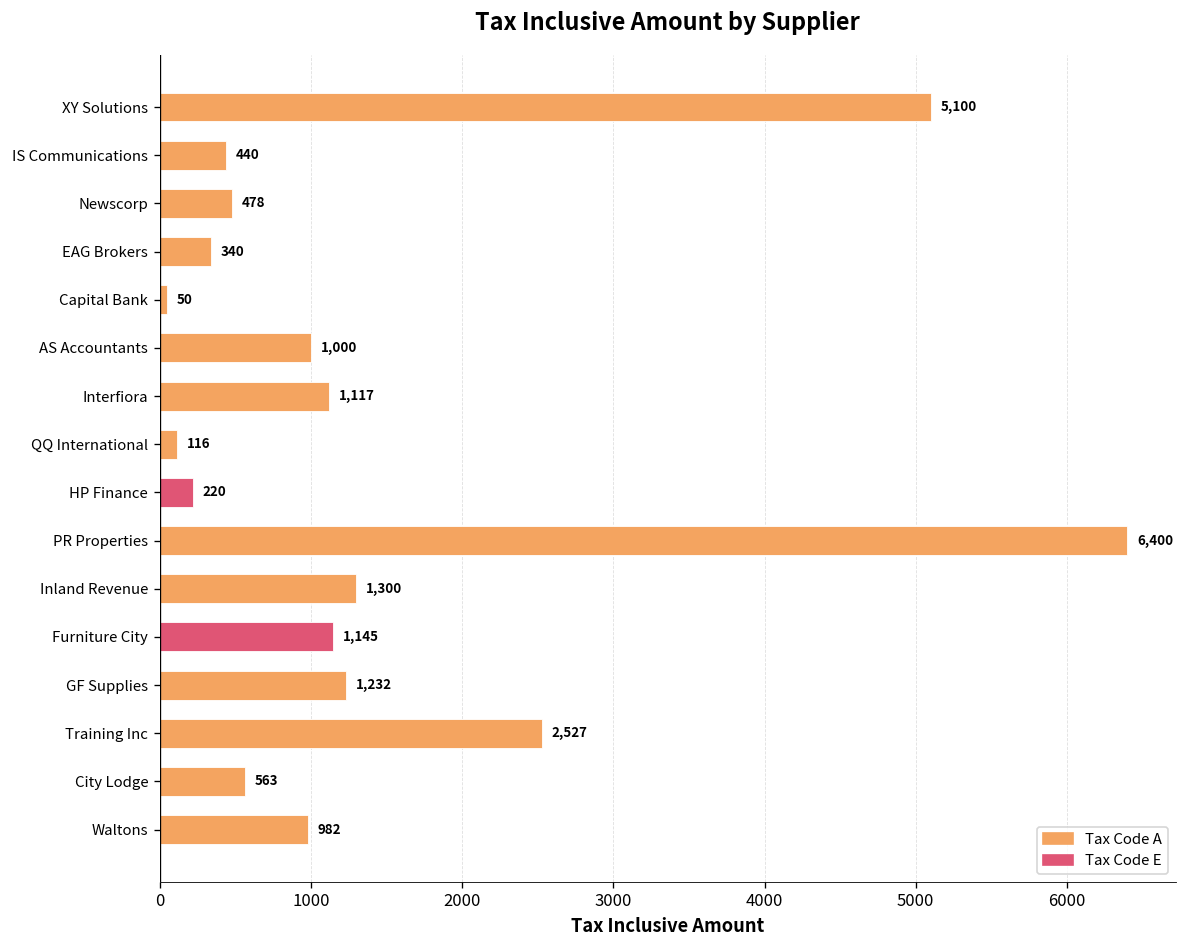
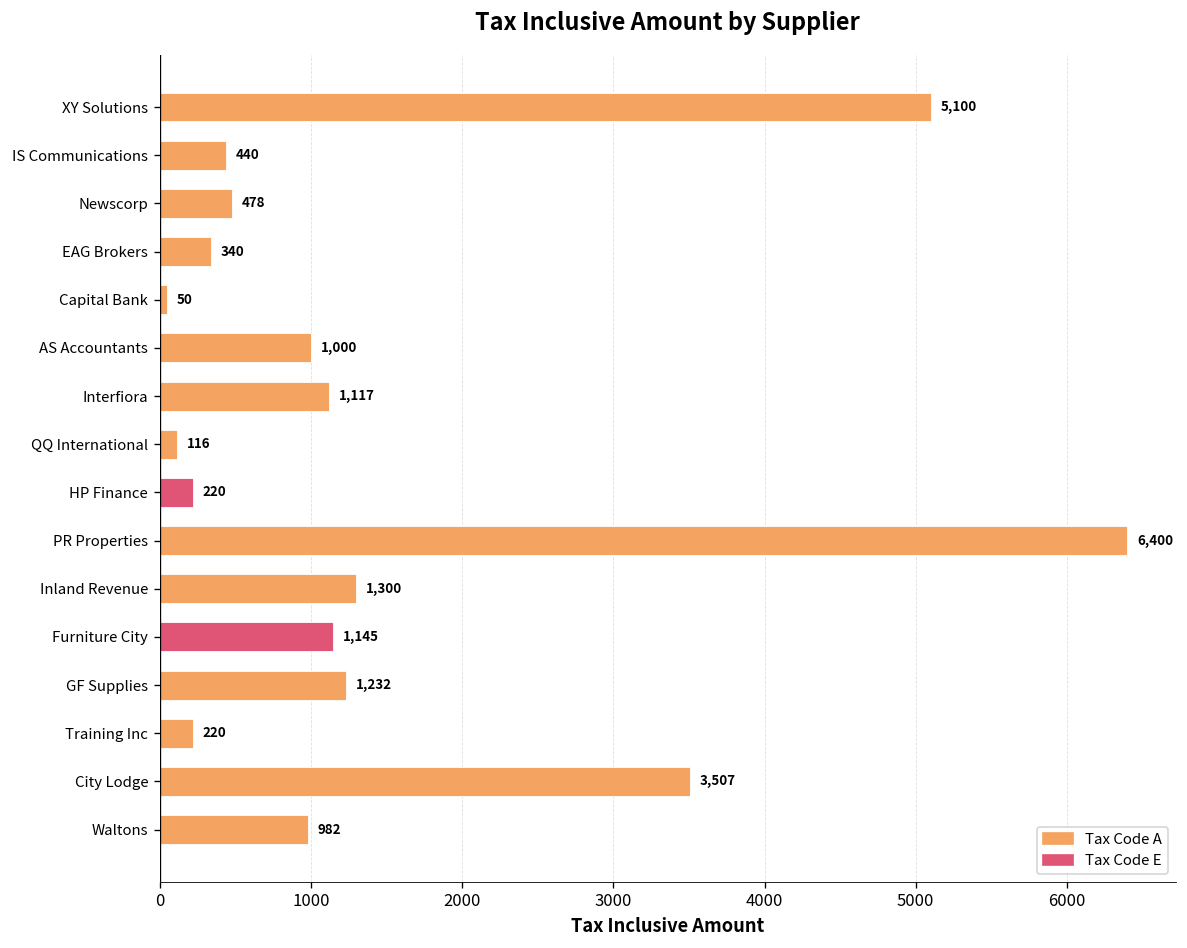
Training Inc: 2,527 -> 220
City Lodge: 563 -> 3,507
